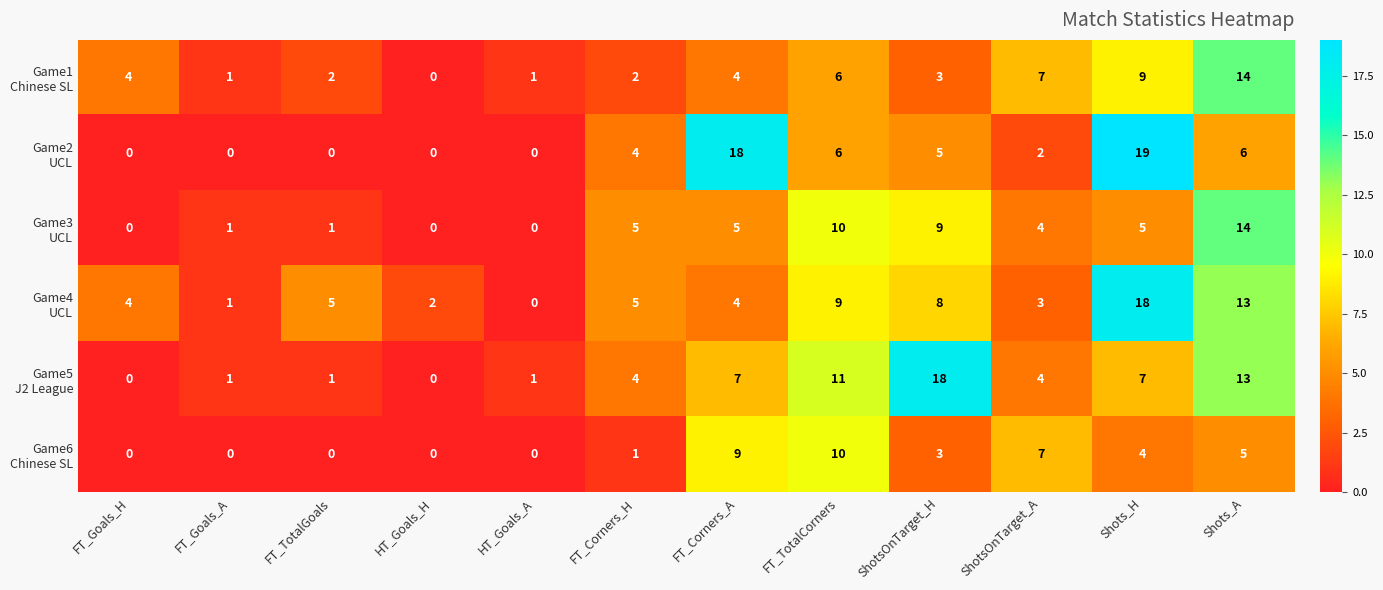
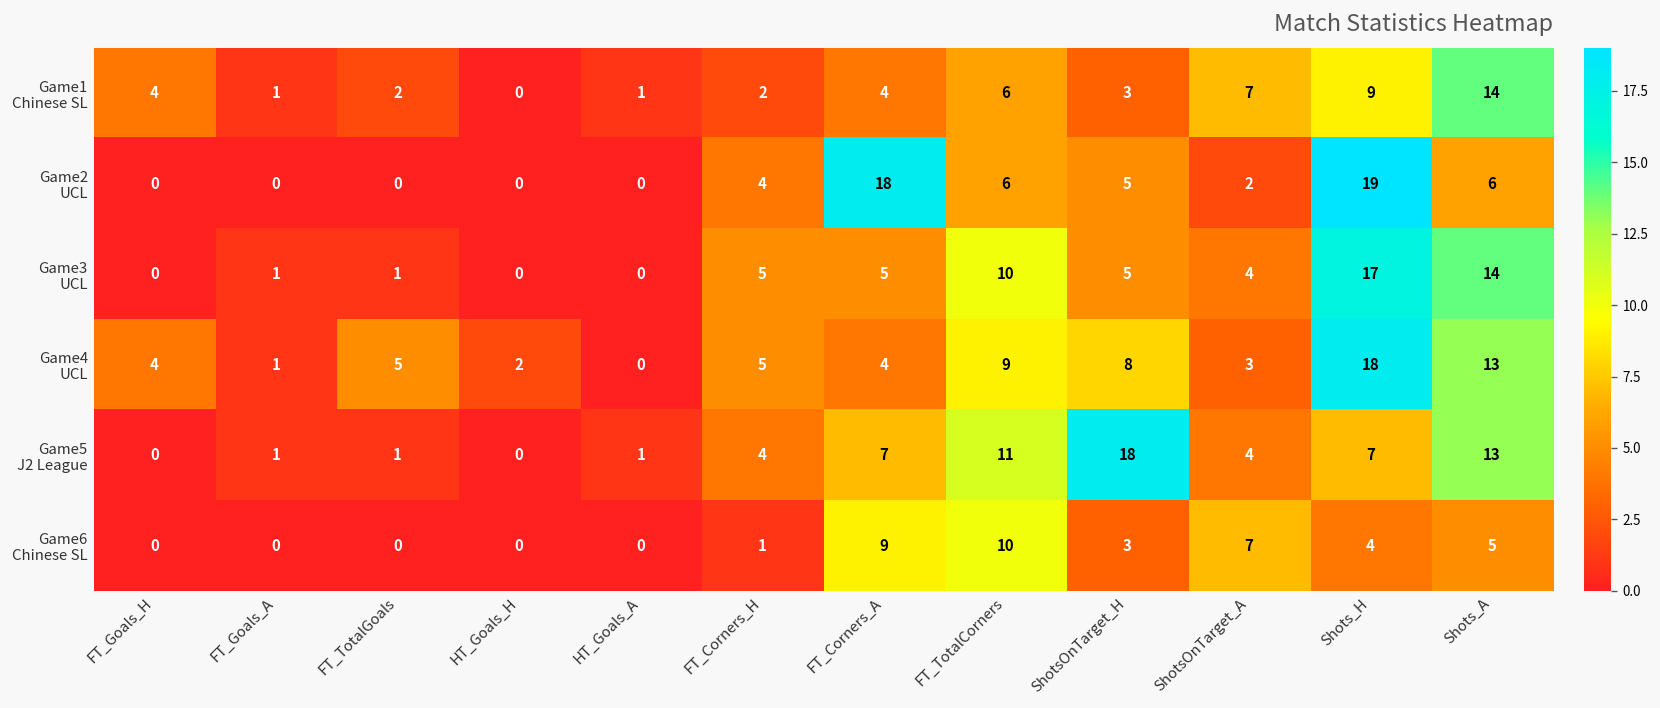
Game3 UCL, ShotsOnTarget_H: 9 -> 5
Game3 UCL, Shots_H: 5 -> 17
